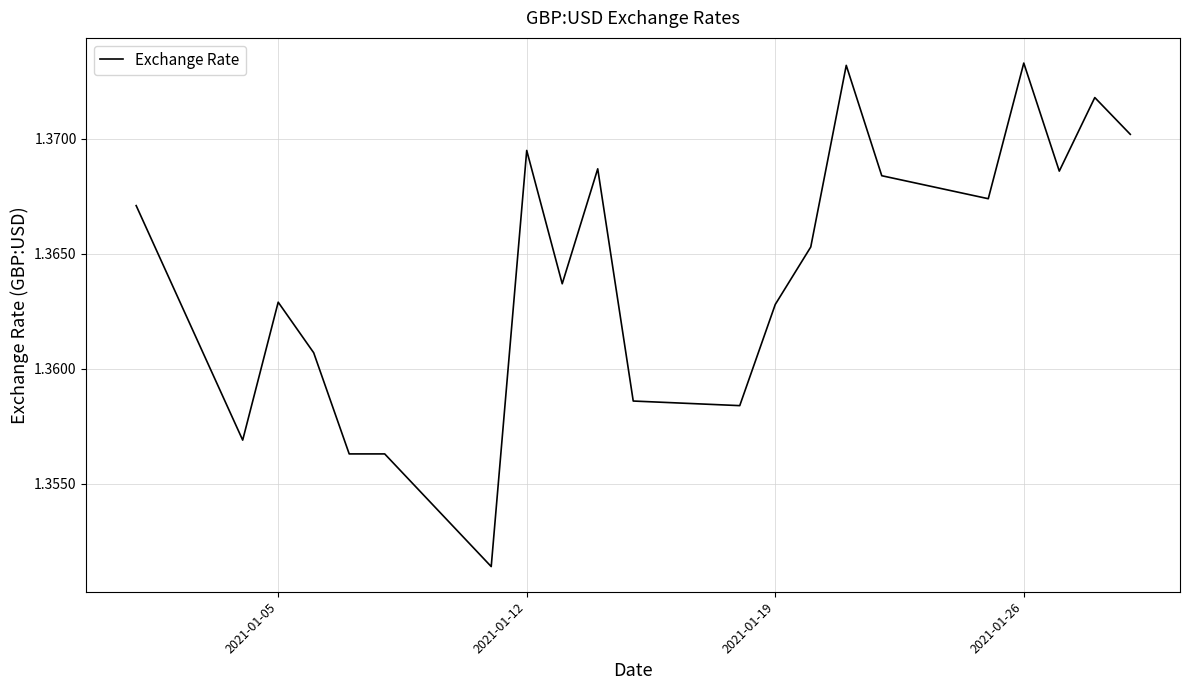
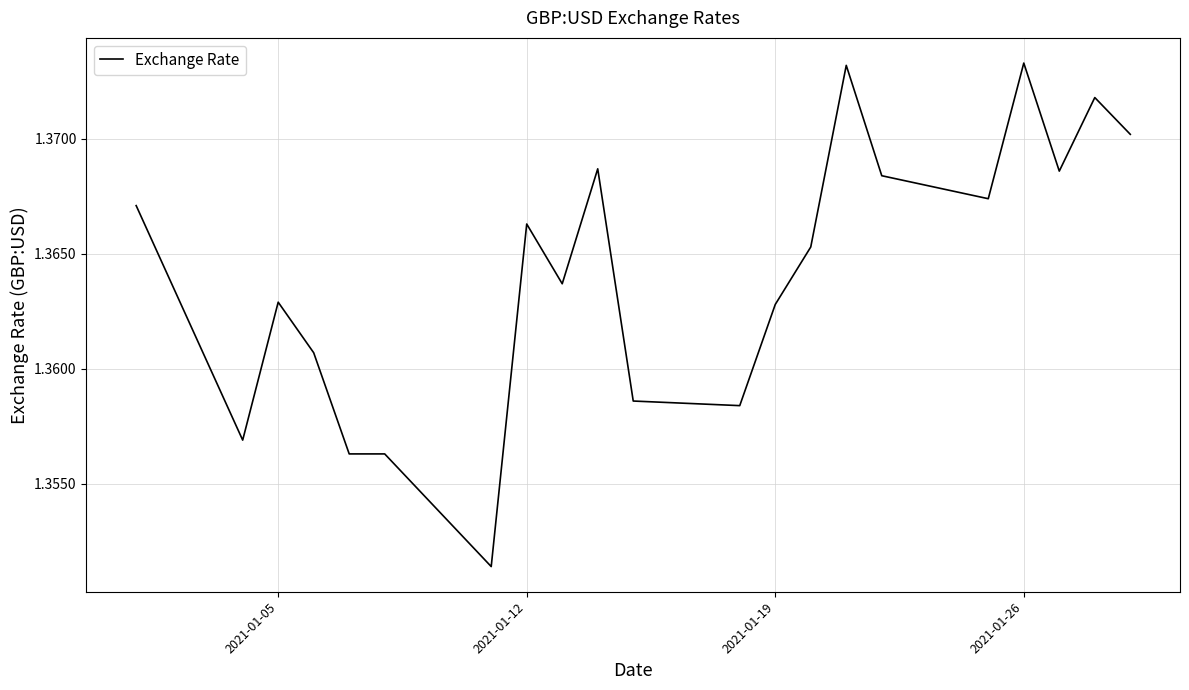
2021-01-12: 1.3695 -> 1.3663
